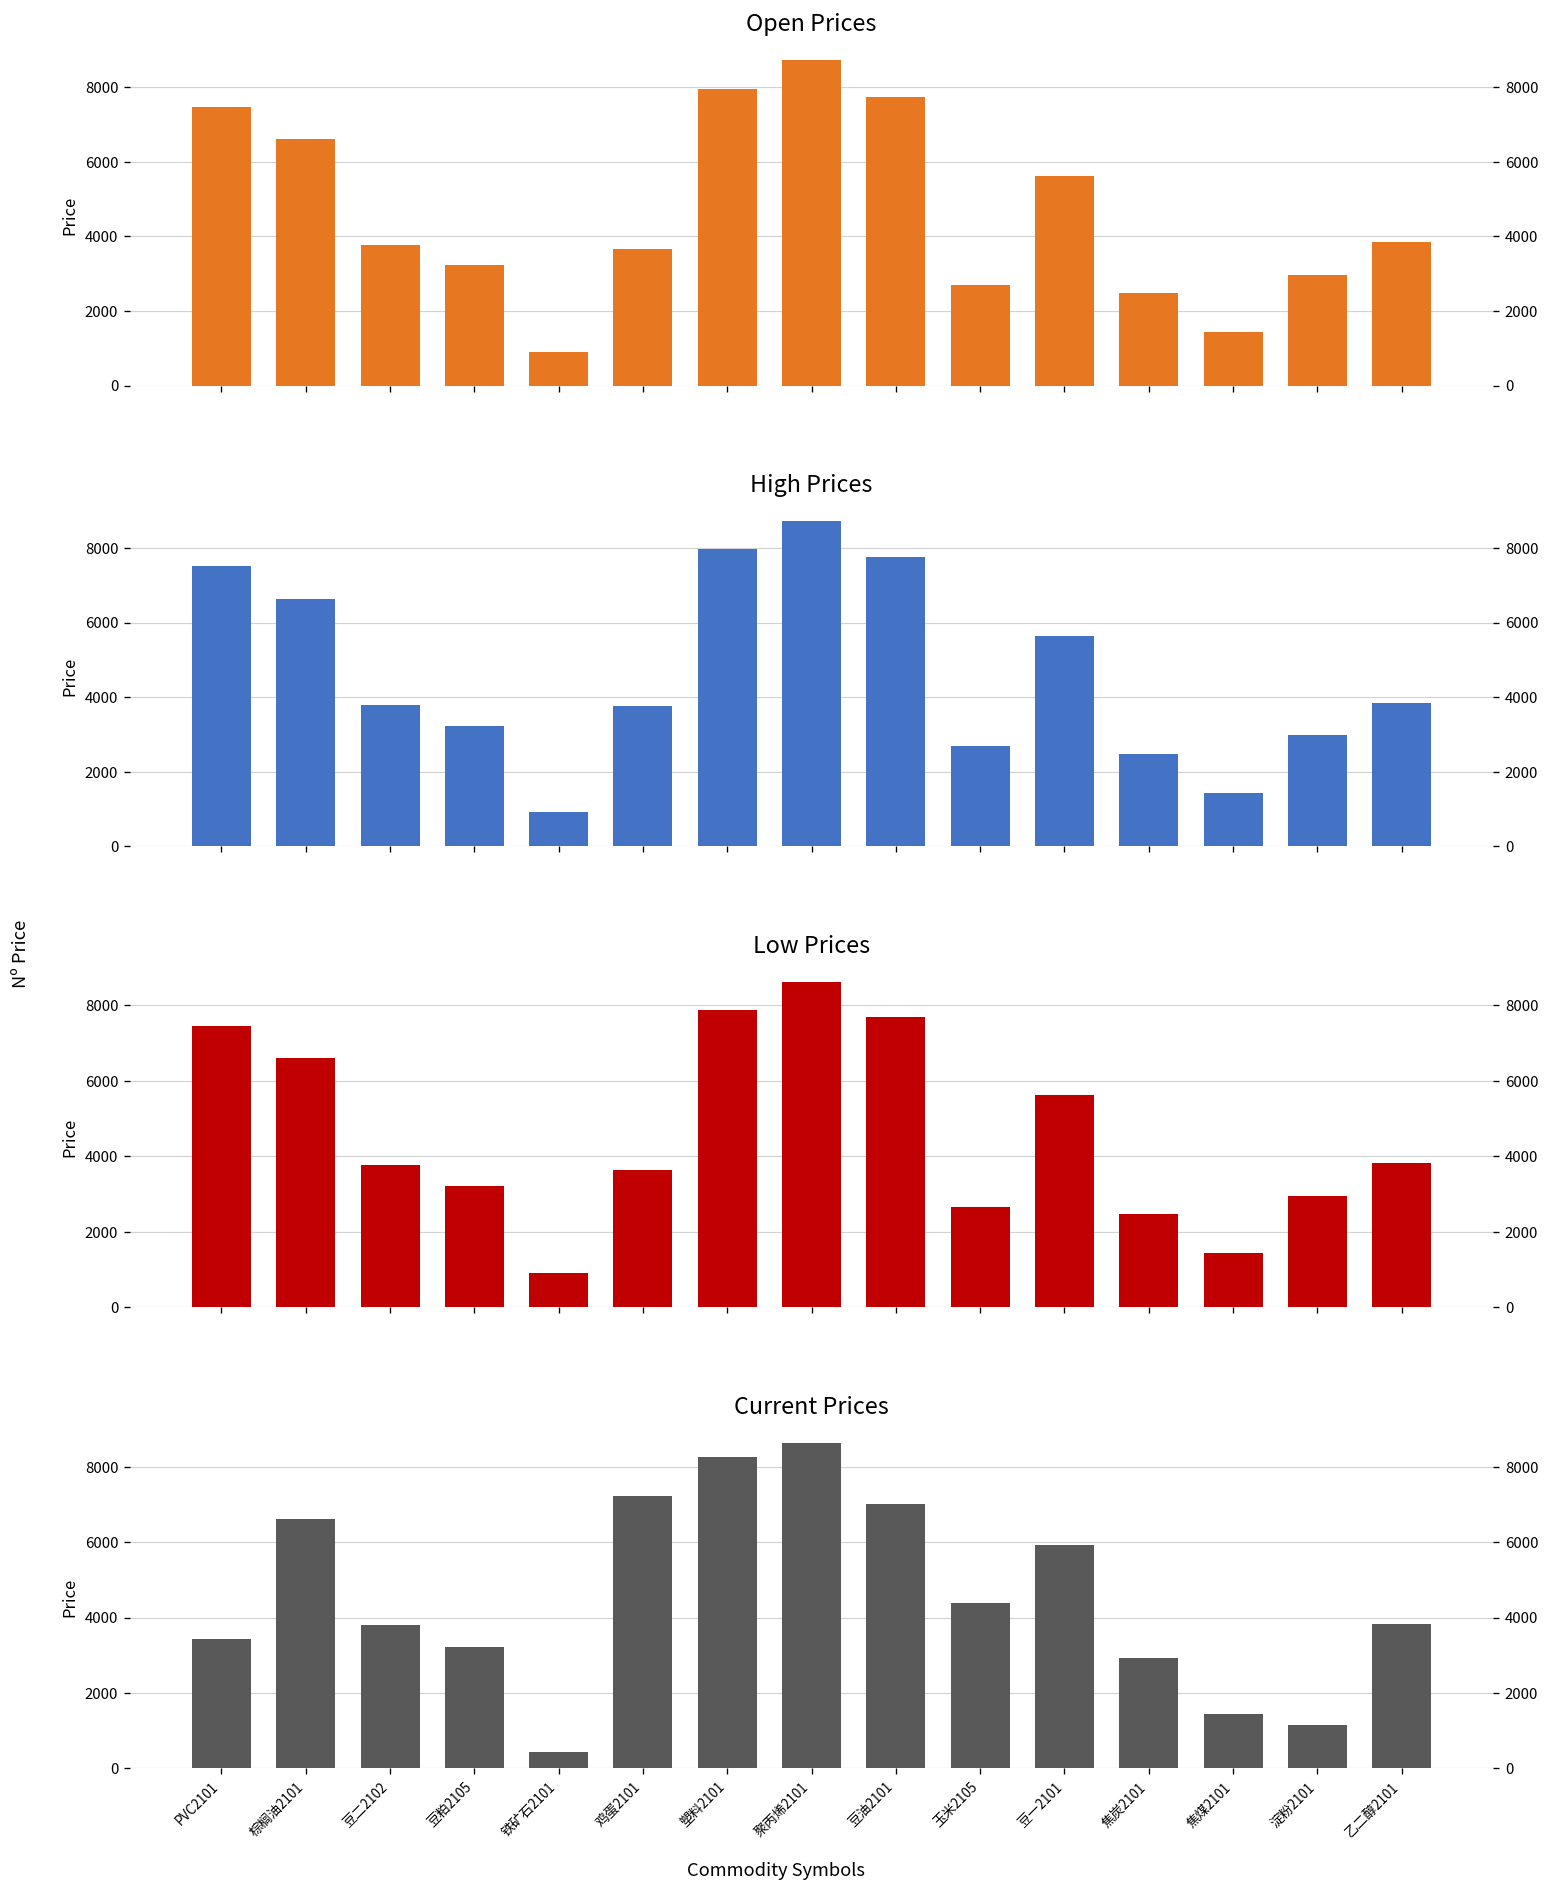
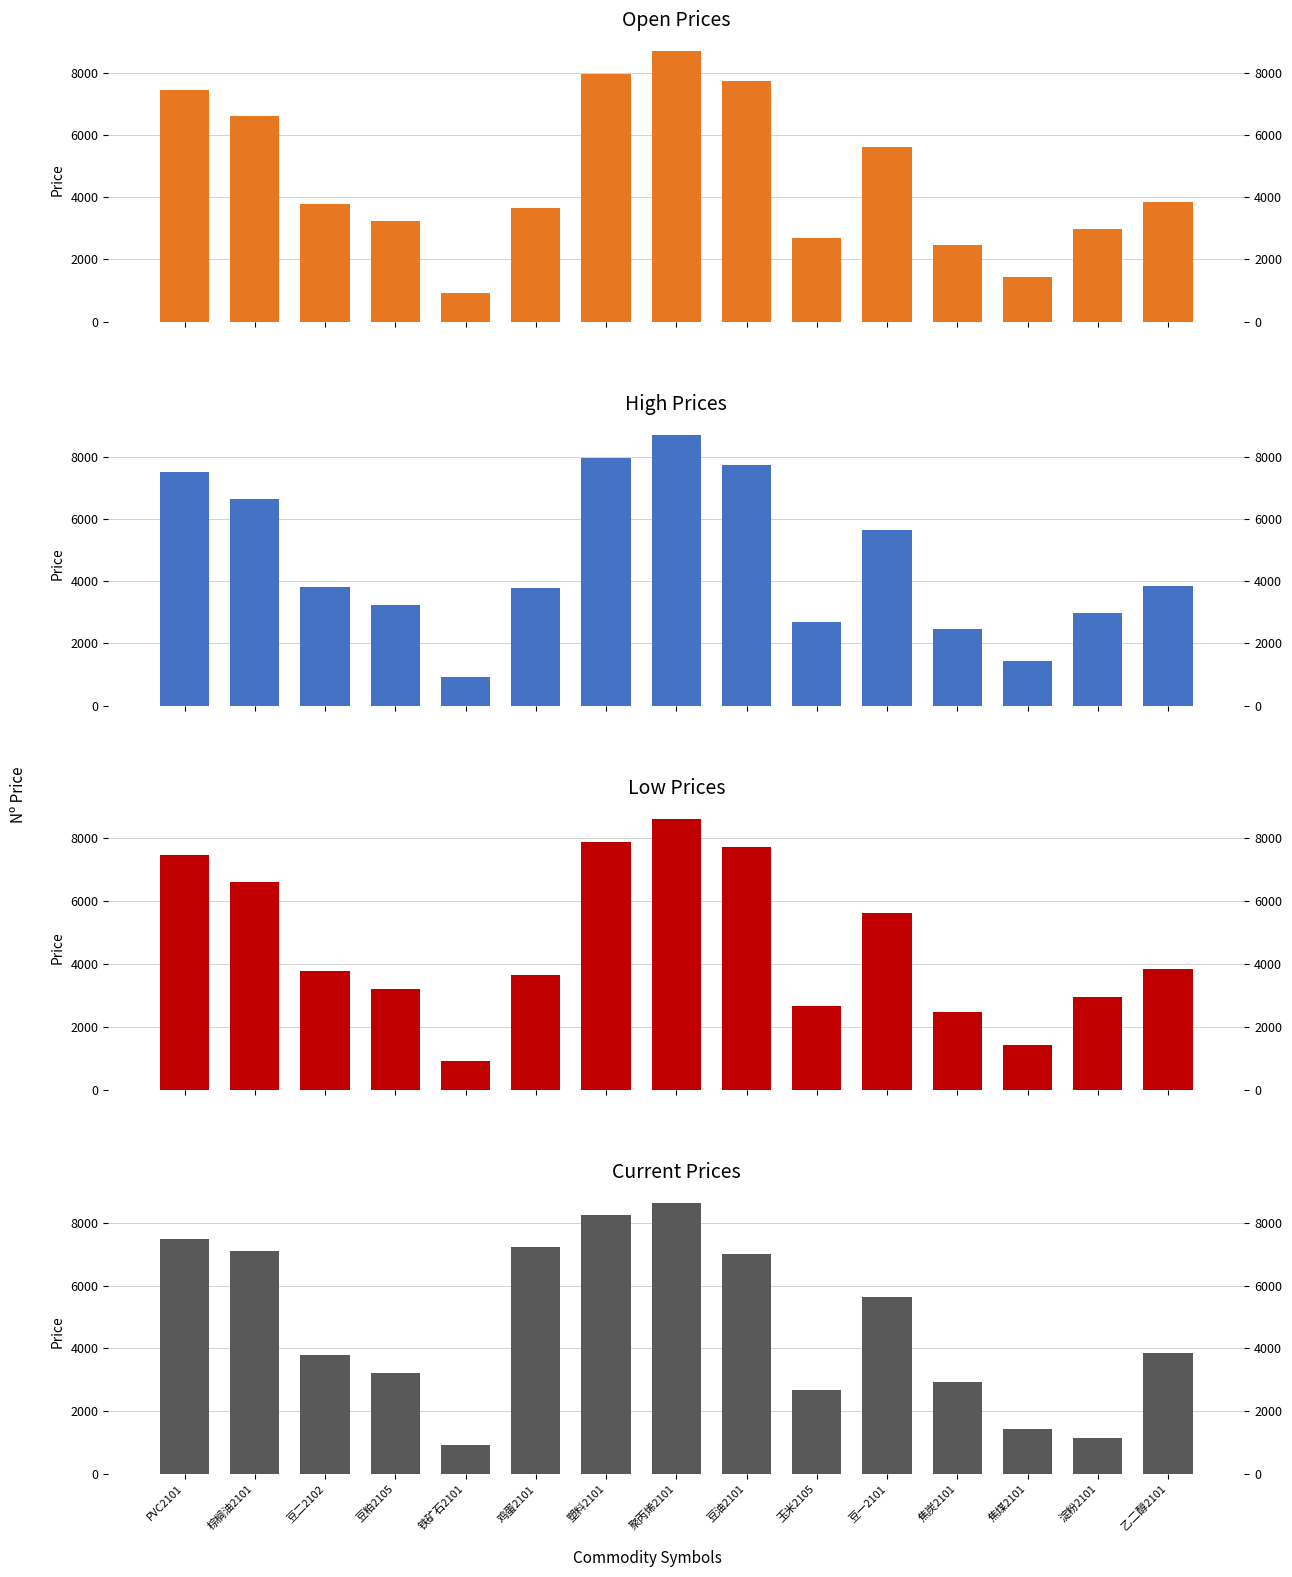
Current Prices, PVC2101: 3400 -> 7500
Current Prices, 棕榈油2101: 6600 -> 7100
Current Prices, 铁矿石2101: 400 -> 900
Current Prices, 玉米2105: 4400 -> 2700
Current Prices, 豆一2101: 5900 -> 5600
